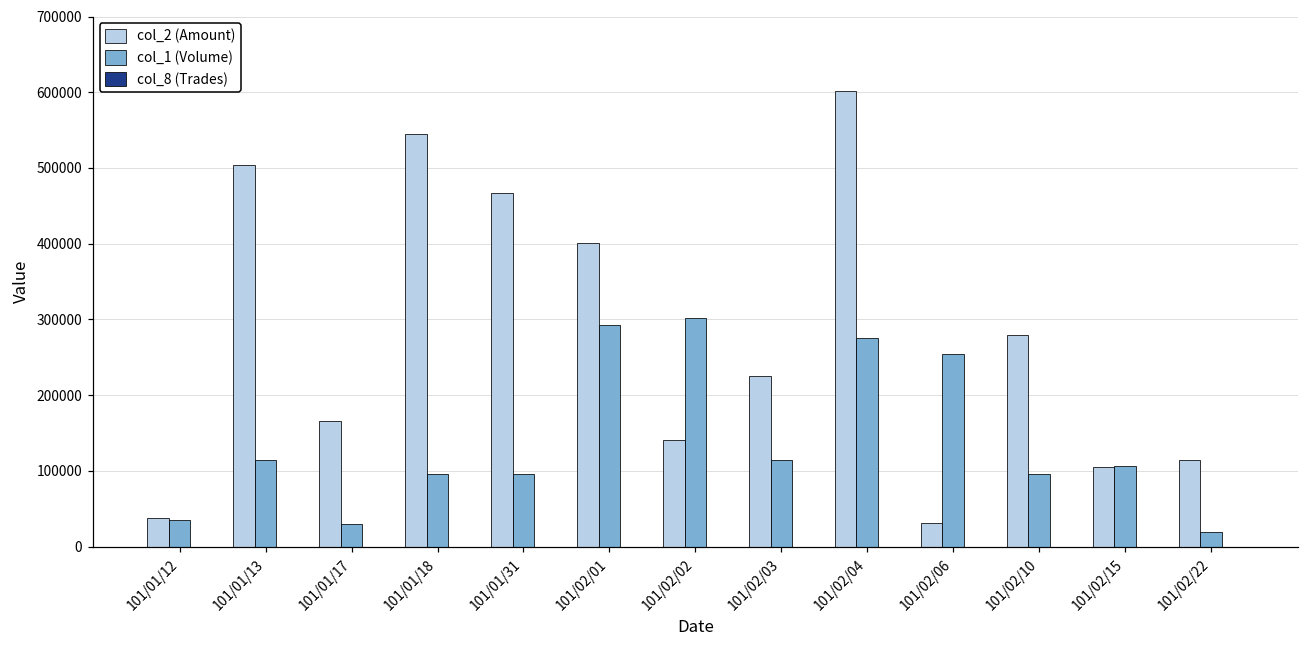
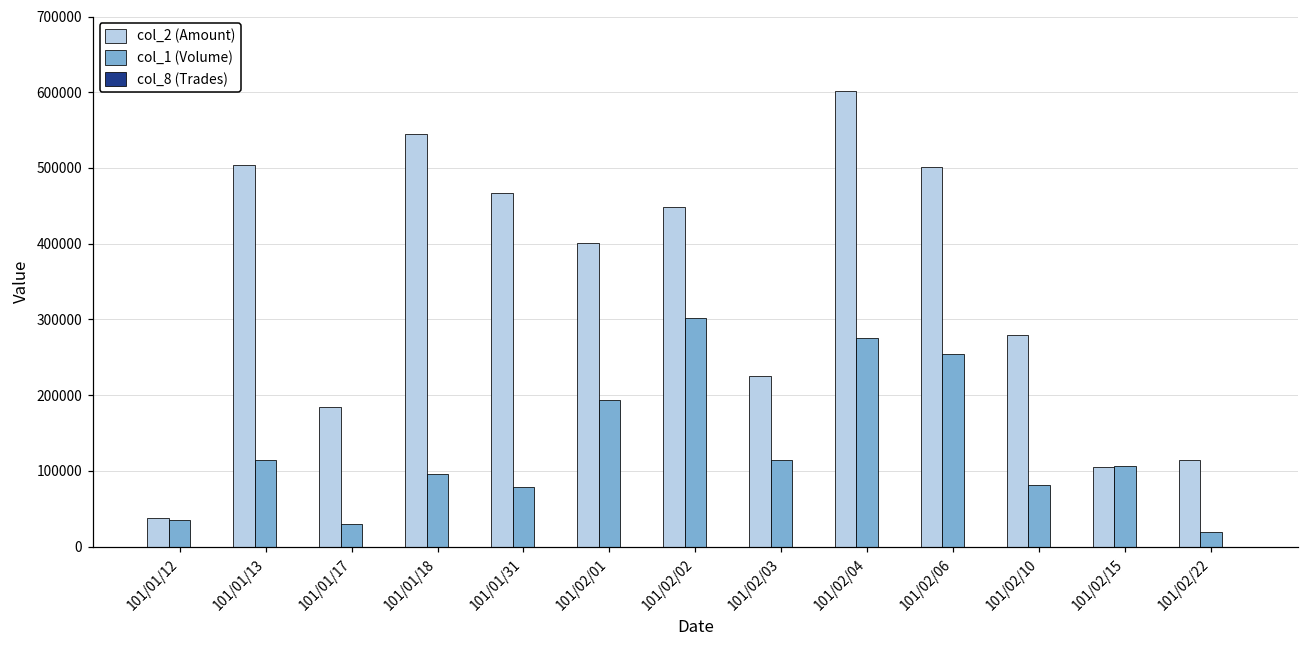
col_2 (Amount), 101/01/17: 170000 -> 180000
col_1 (Volume), 101/01/31: 100000 -> 80000
col_1 (Volume), 101/02/01: 290000 -> 190000
col_2 (Amount), 101/02/02: 140000 -> 450000
col_2 (Amount), 101/02/06: 30000 -> 500000
col_1 (Volume), 101/02/10: 100000 -> 80000
